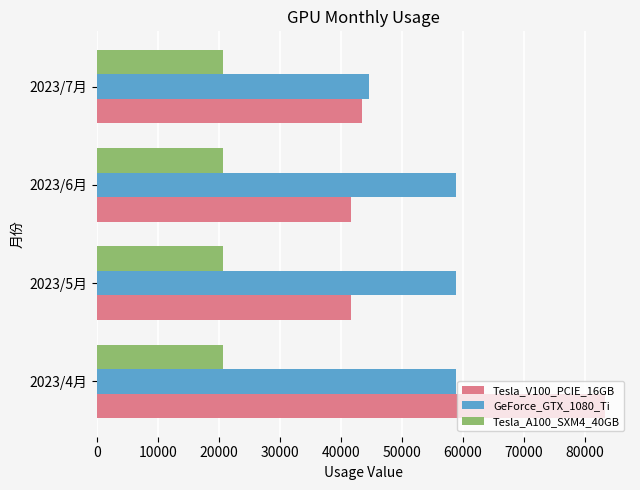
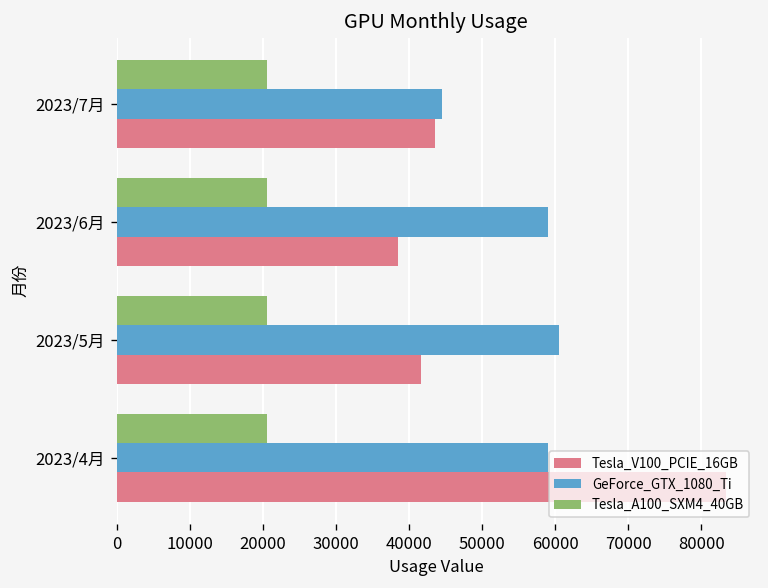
Tesla_V100_PCIE_16GB, 2023/6月: 42000 -> 38000
GeForce_GTX_1080_Ti, 2023/5月: 59000 -> 61000
